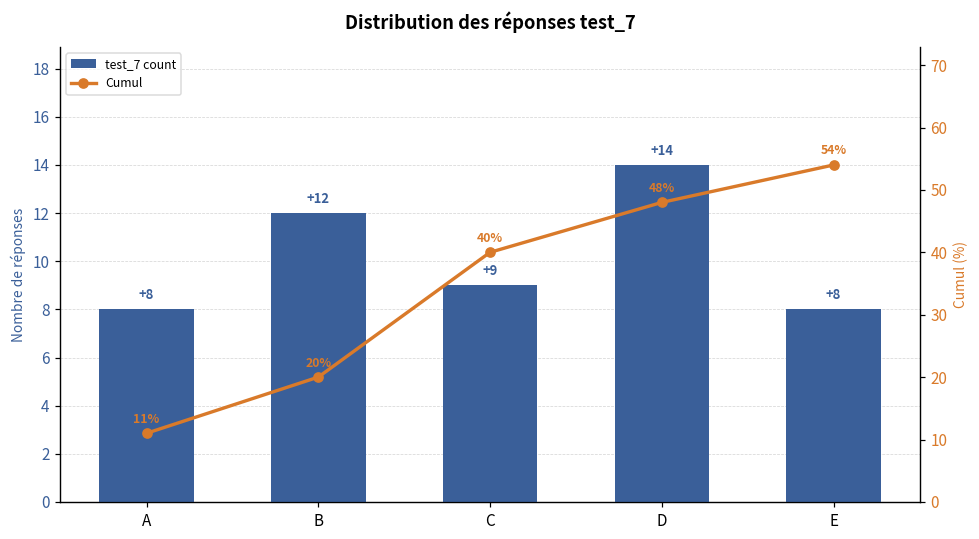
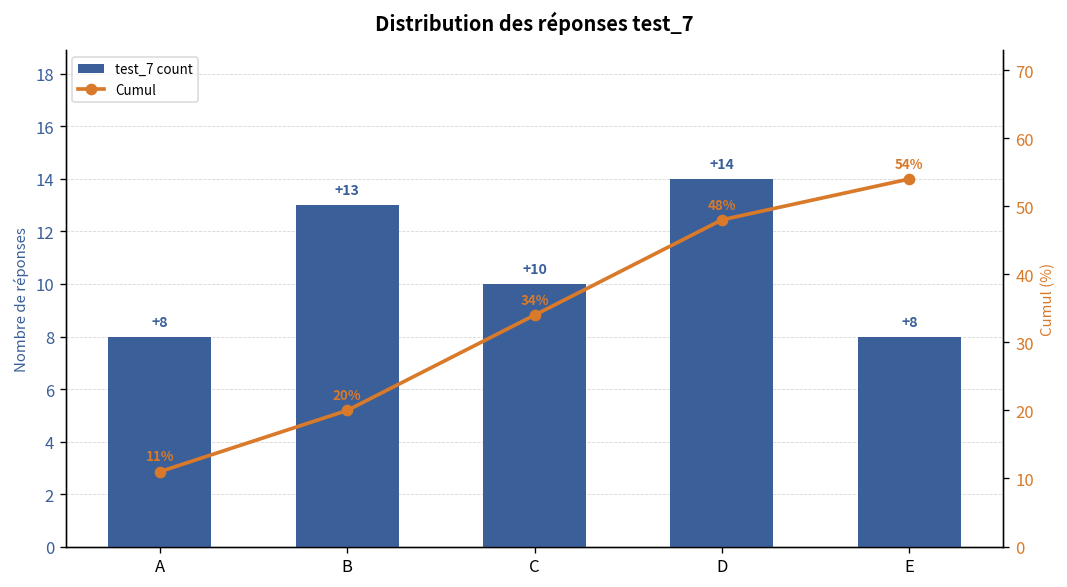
test_7 count, B: +12 -> +13
test_7 count, C: +9 -> +10
Cumul, C: 40% -> 34%
